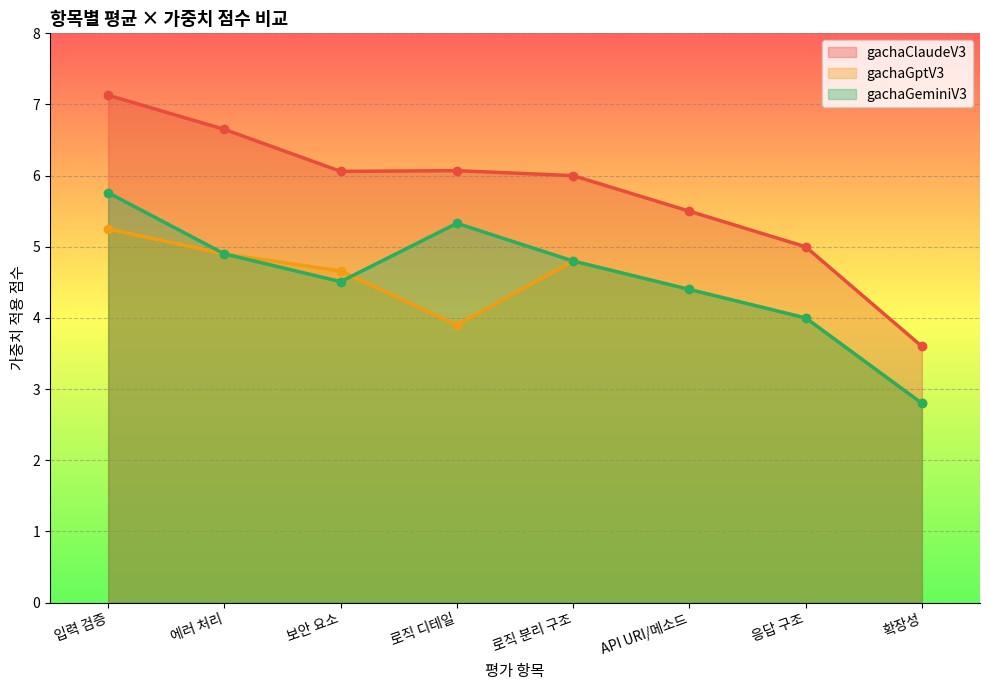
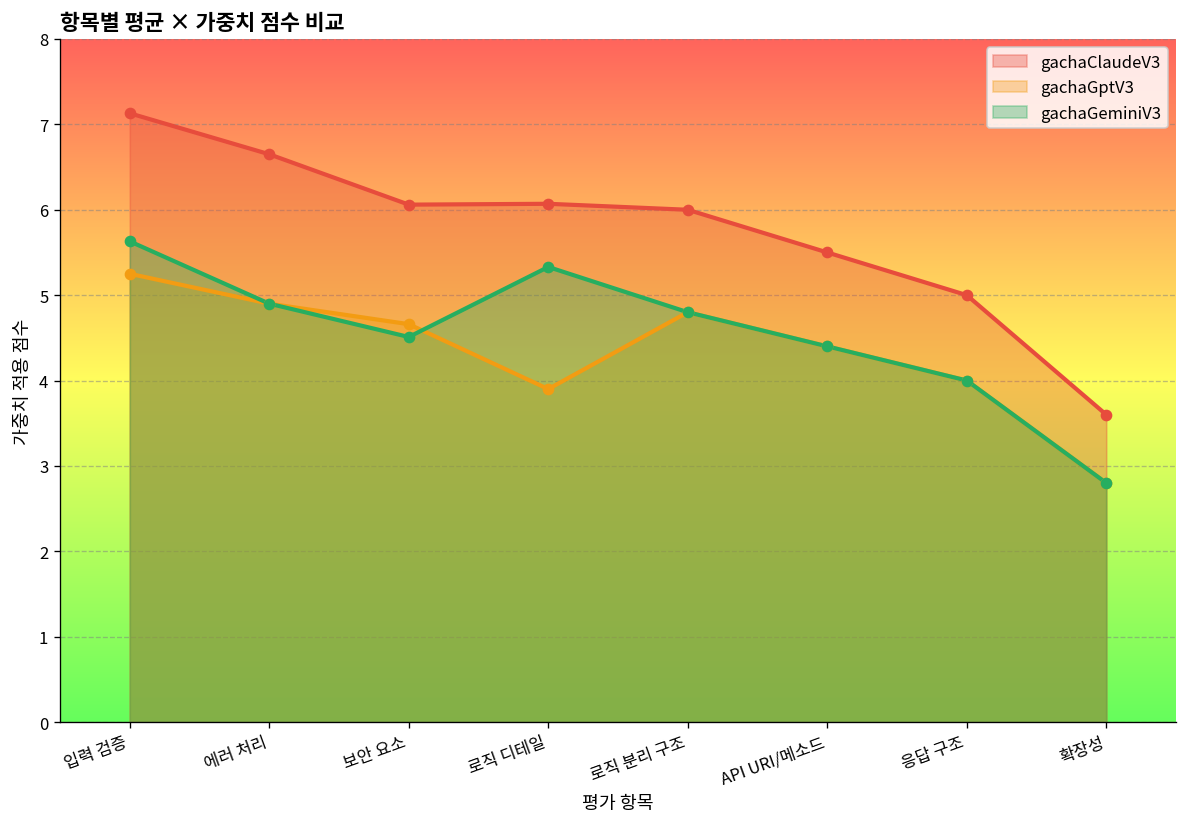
gachaGeminiV3, 입력 검증: 5.8 -> 5.6
